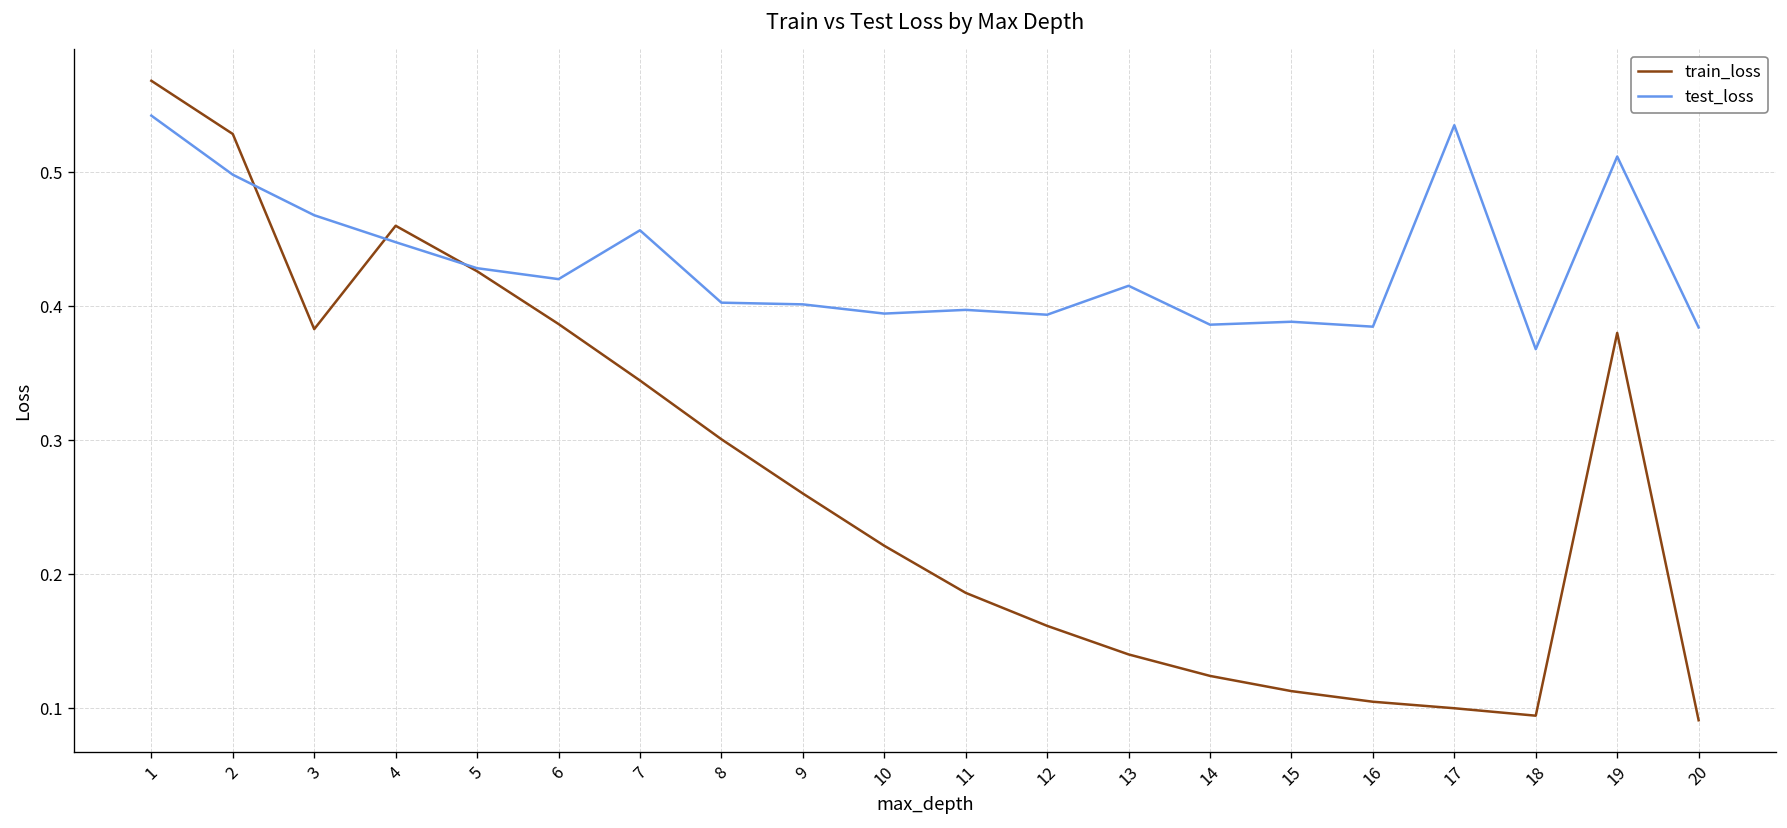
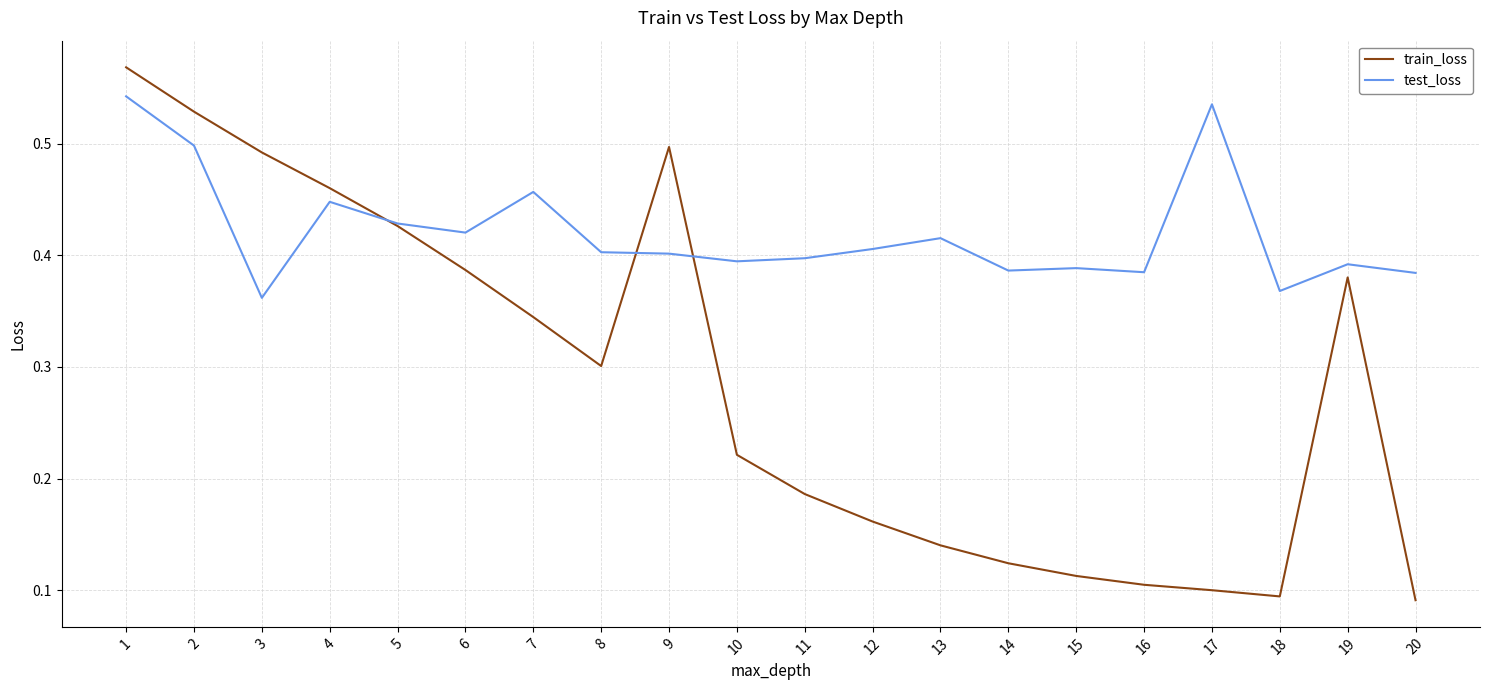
train_loss, 3: 0.383 -> 0.492
test_loss, 3: 0.468 -> 0.362
train_loss, 9: 0.260 -> 0.497
test_loss, 12: 0.394 -> 0.406
test_loss, 19: 0.512 -> 0.392
